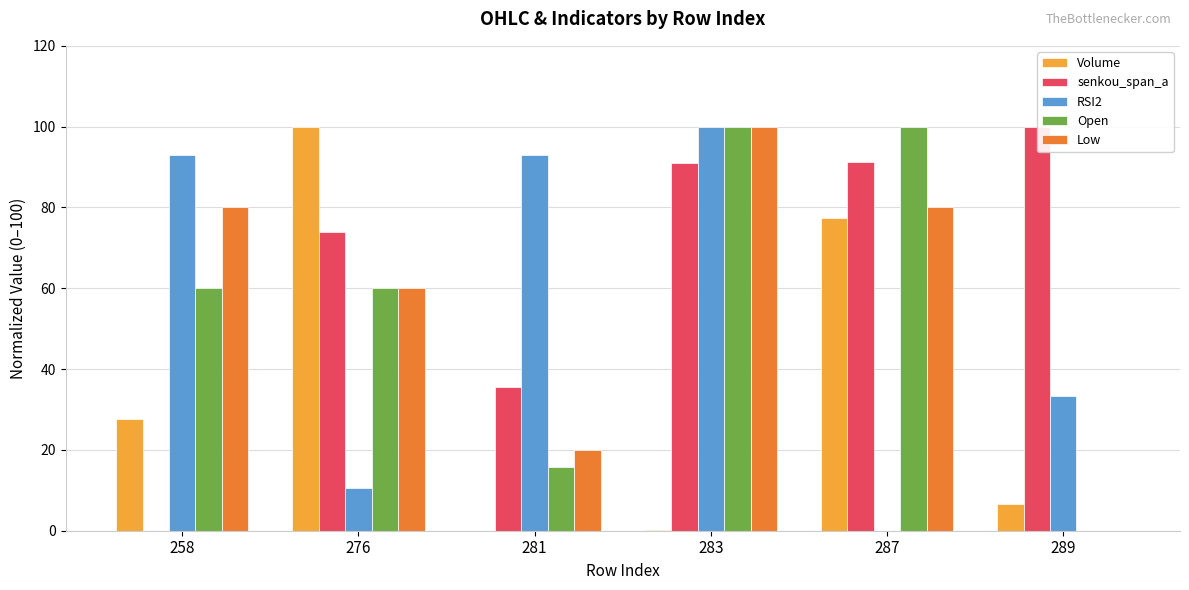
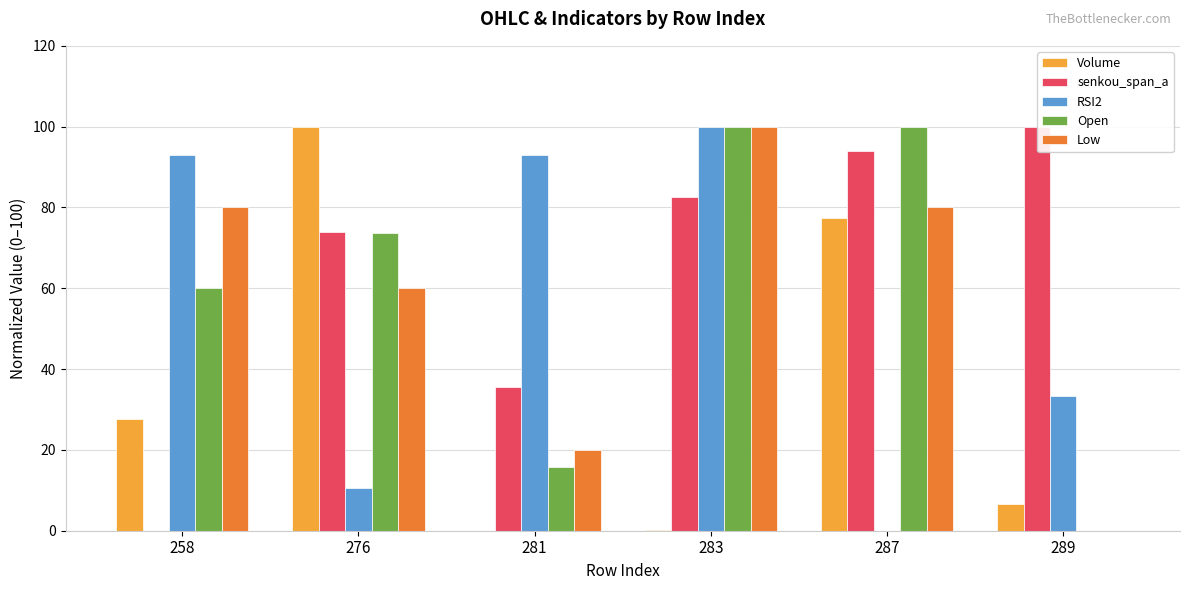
Open, 276: 60 -> 74
senkou_span_a, 283: 91 -> 83
senkou_span_a, 287: 91 -> 94
